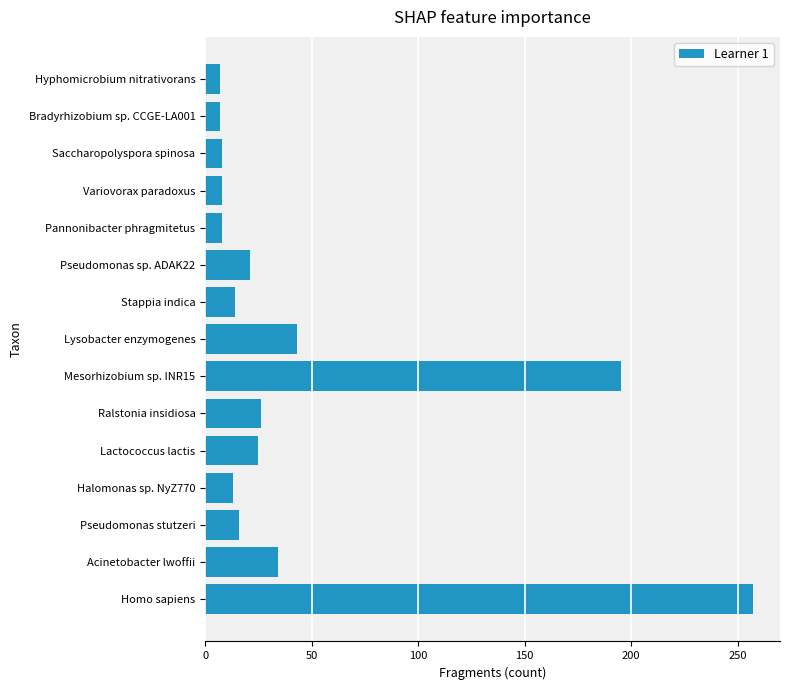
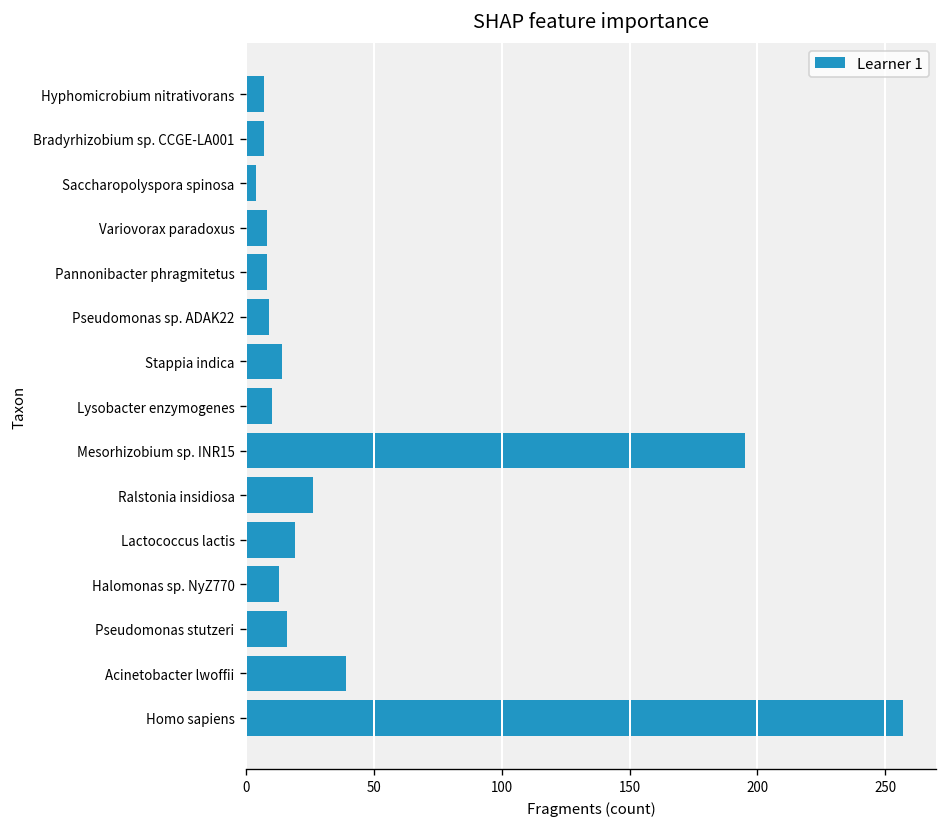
Saccharopolyspora spinosa: 8 -> 4
Pseudomonas sp. ADAK22: 21 -> 9
Lysobacter enzymogenes: 43 -> 10
Lactococcus lactis: 25 -> 19
Acinetobacter lwoffii: 34 -> 39
